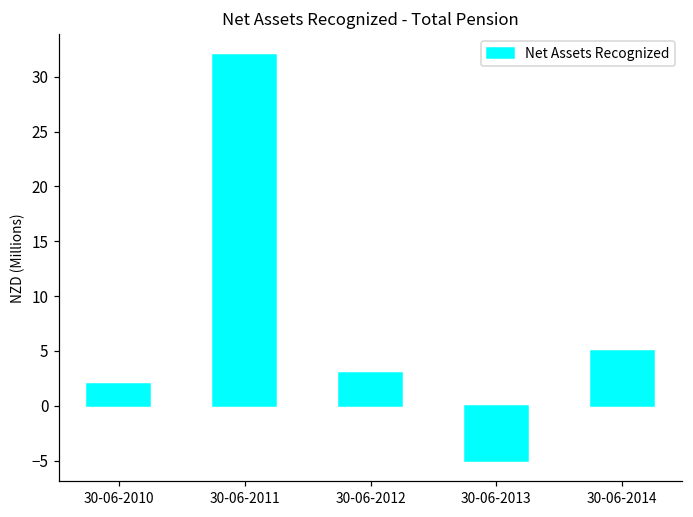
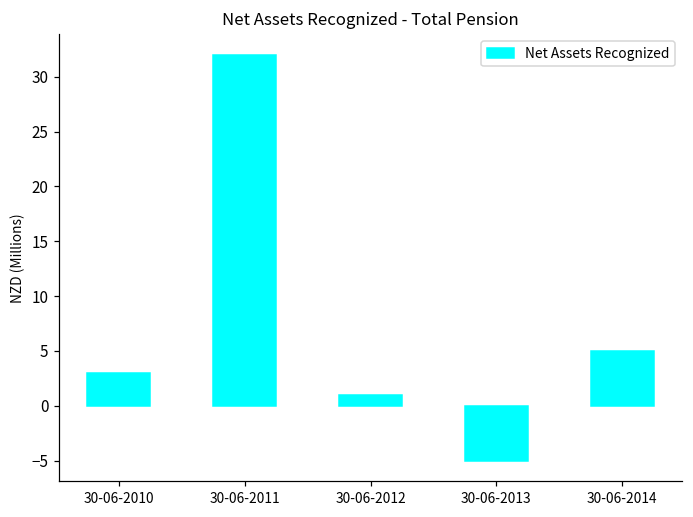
30-06-2010: 2 -> 3
30-06-2012: 3 -> 1
